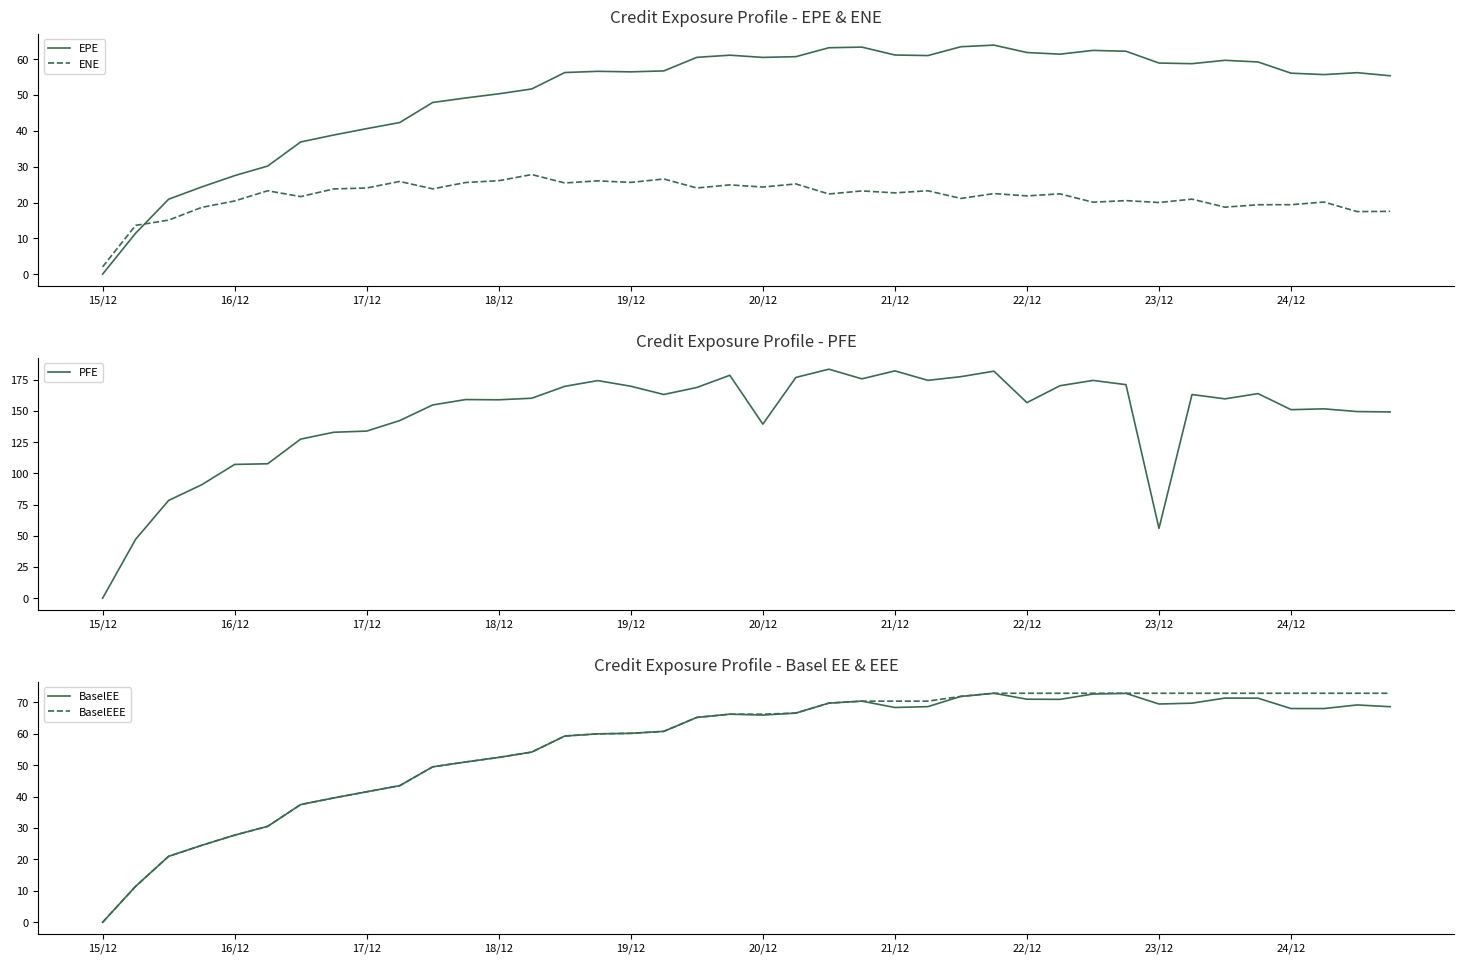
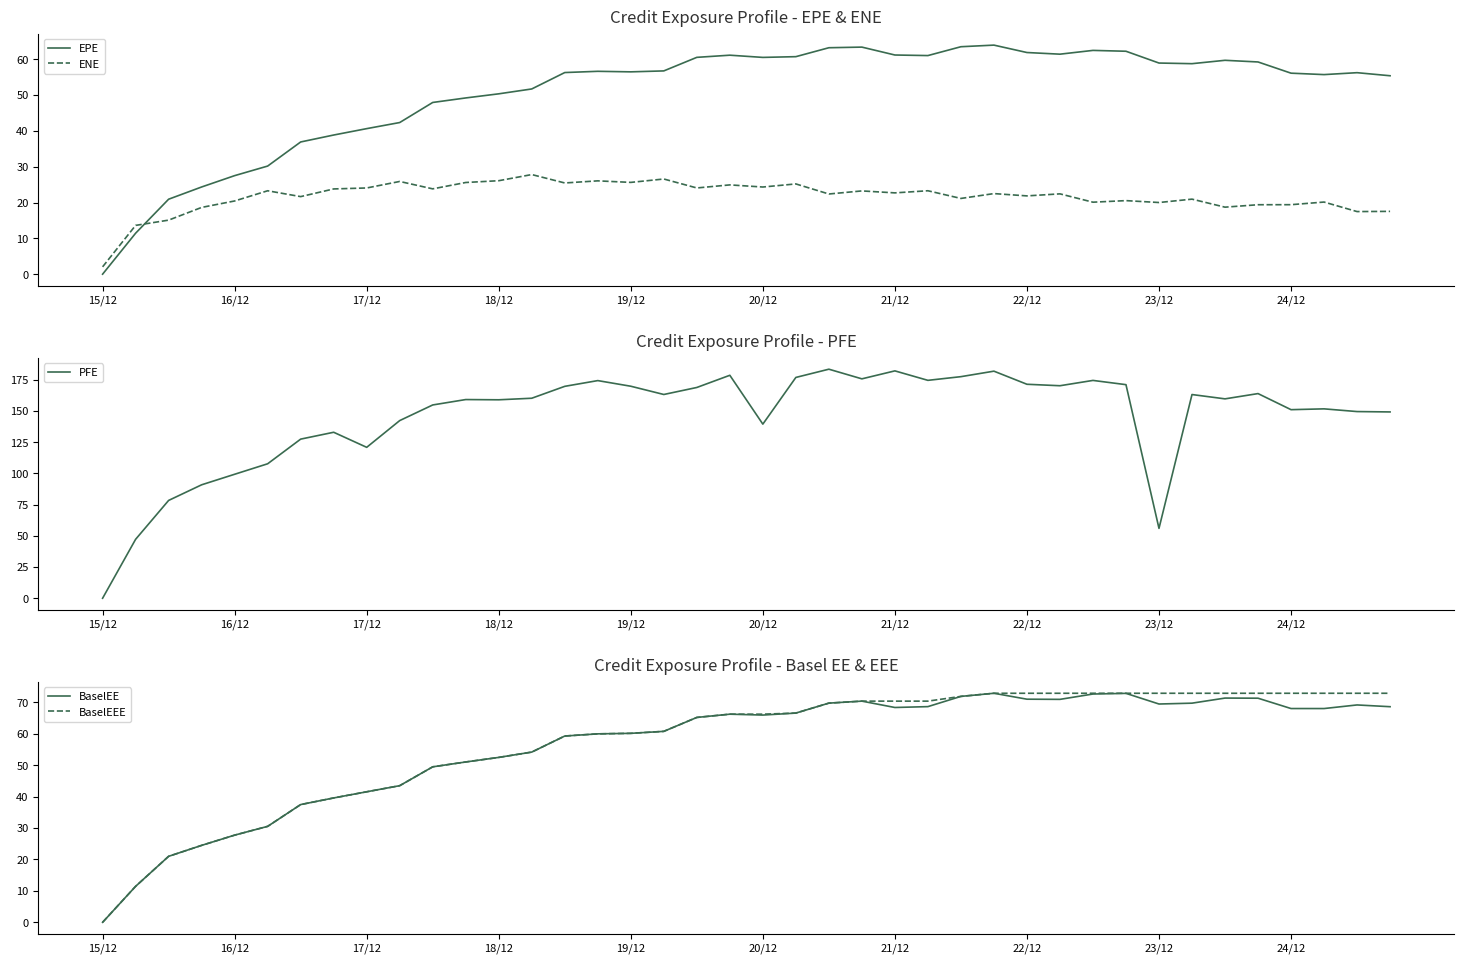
Credit Exposure Profile - PFE, 16/12: 107 -> 99
Credit Exposure Profile - PFE, 17/12: 134 -> 121
Credit Exposure Profile - PFE, 22/12: 157 -> 171
